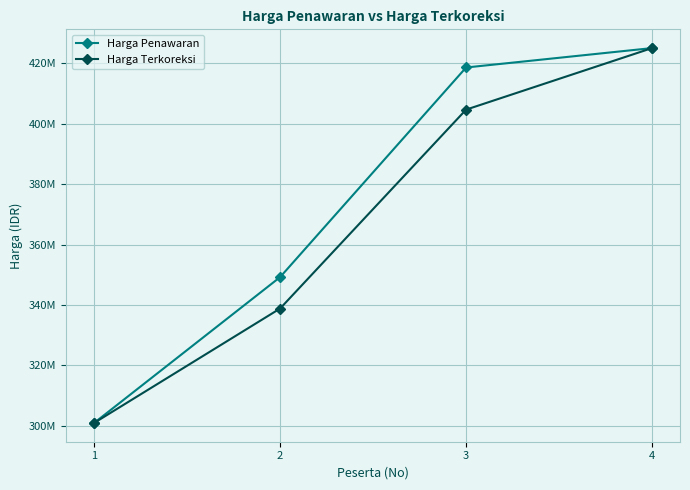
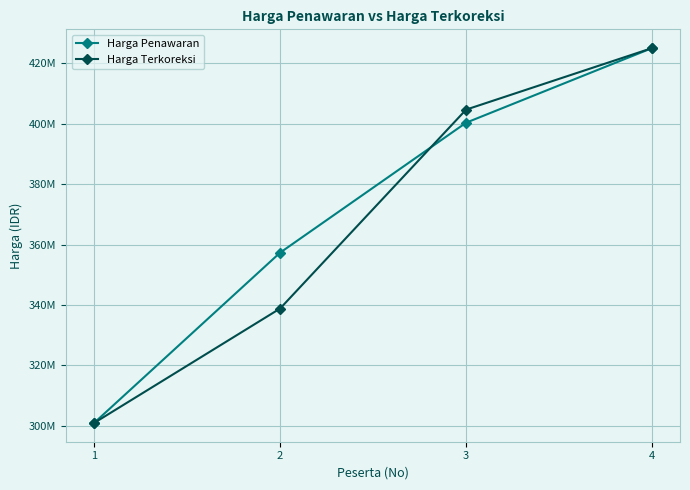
Harga Penawaran, 2: 349000000 -> 357000000
Harga Penawaran, 3: 419000000 -> 400000000
